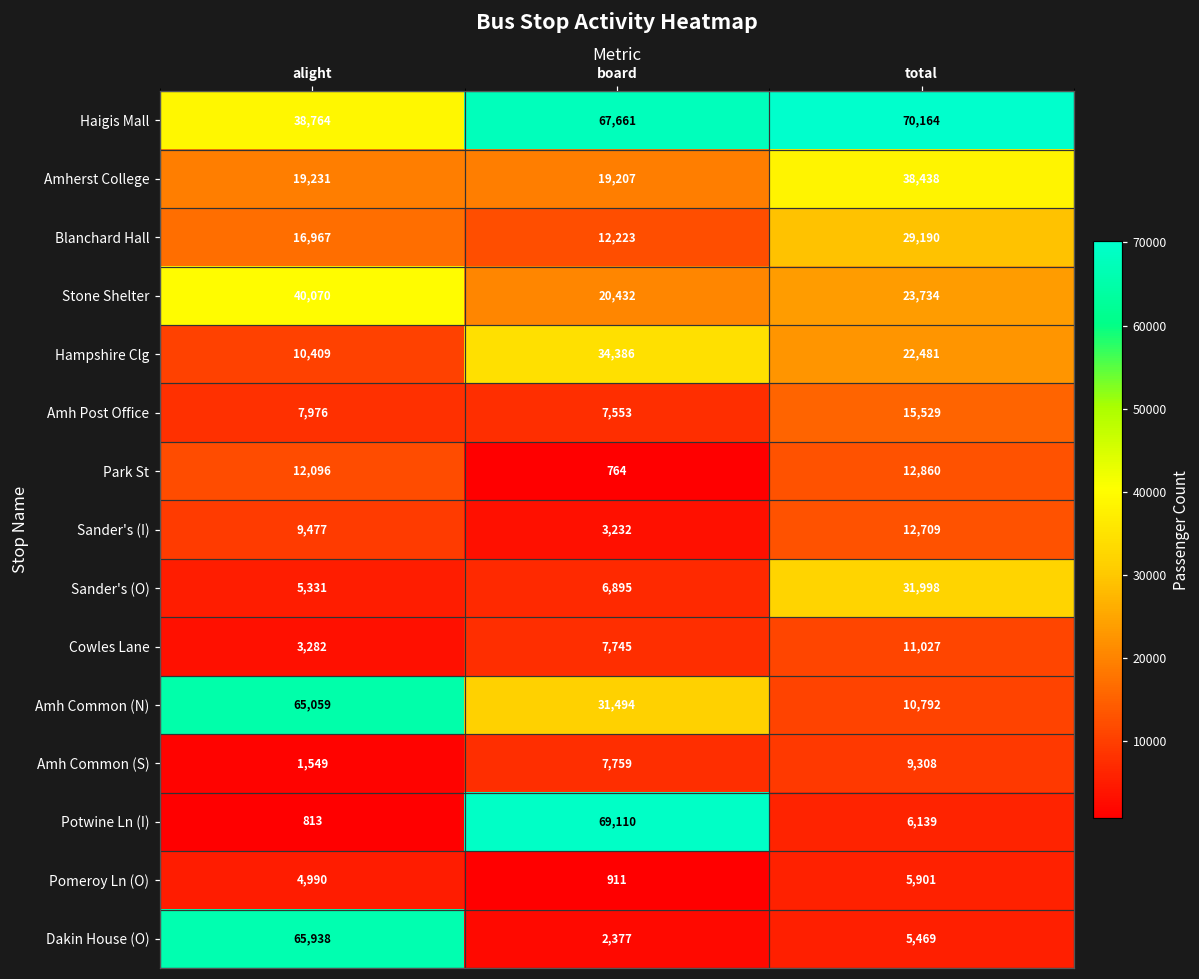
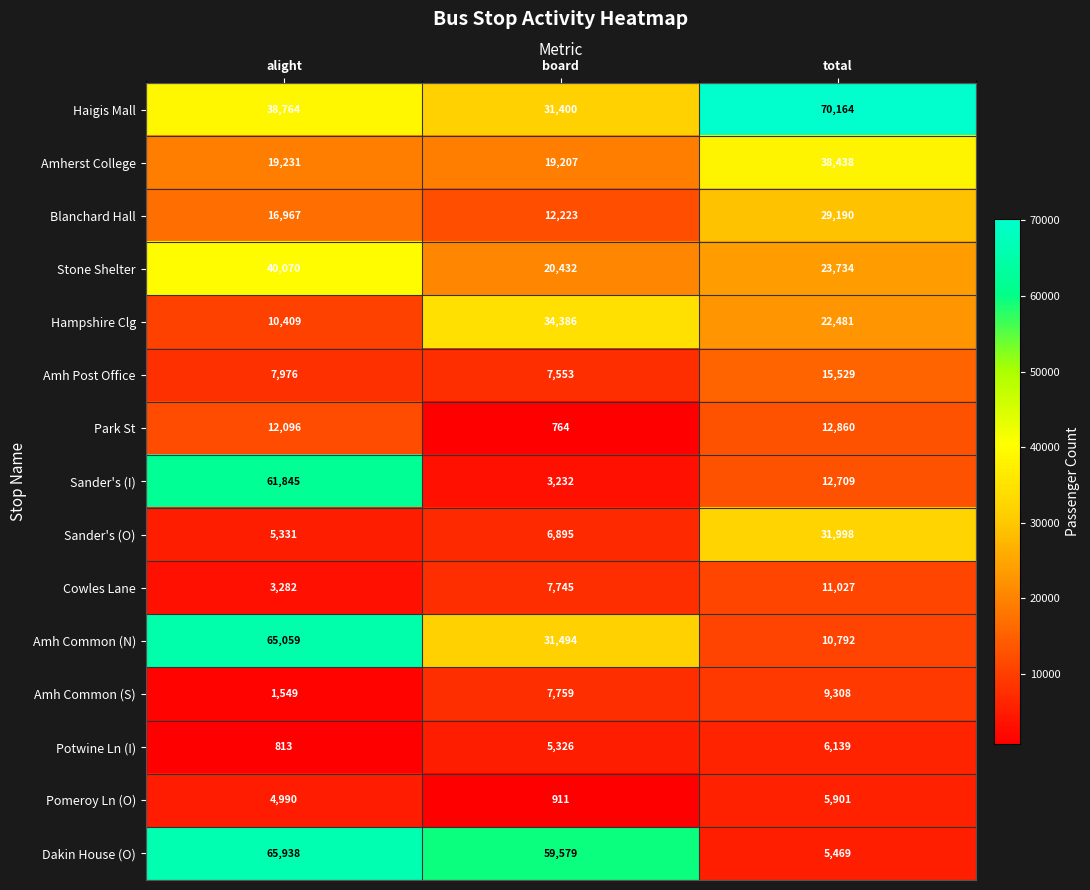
Haigis Mall, board: 67,661 -> 31,400
Sander's (I), alight: 9,477 -> 61,845
Potwine Ln (I), board: 69,110 -> 5,326
Dakin House (O), board: 2,377 -> 59,579
